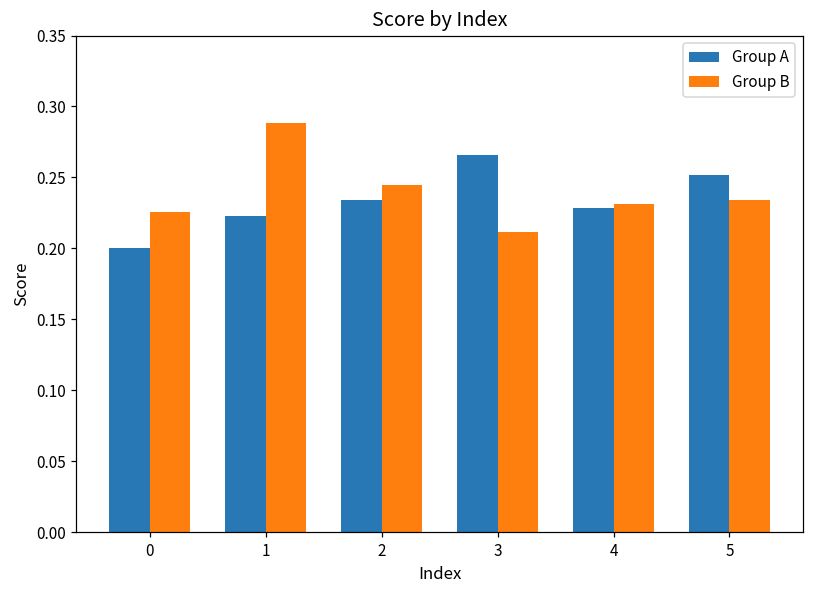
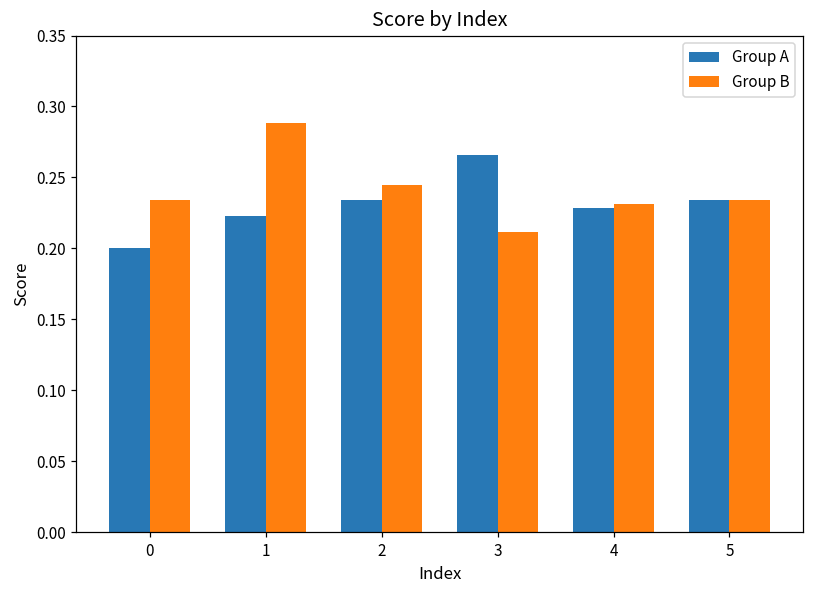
Group B, 0: 0.226 -> 0.234
Group A, 5: 0.252 -> 0.234
